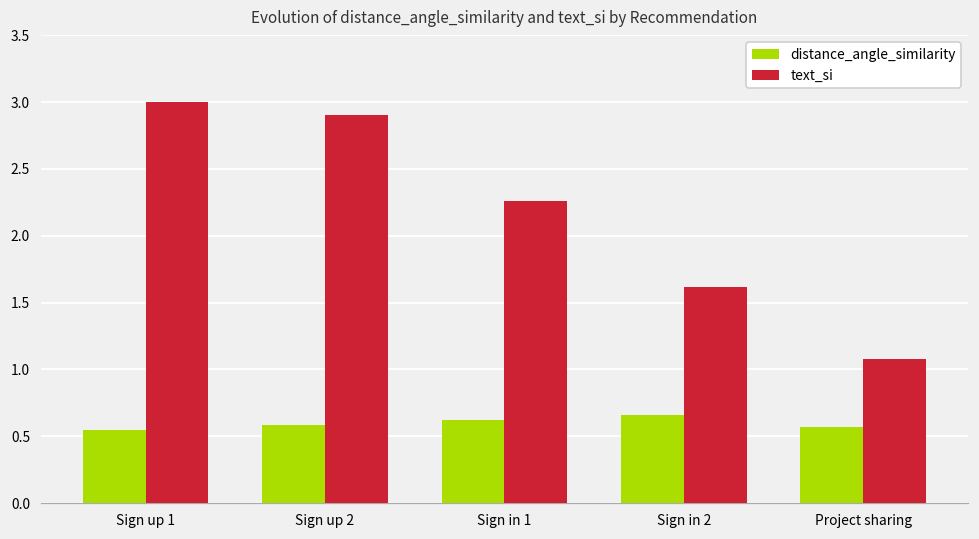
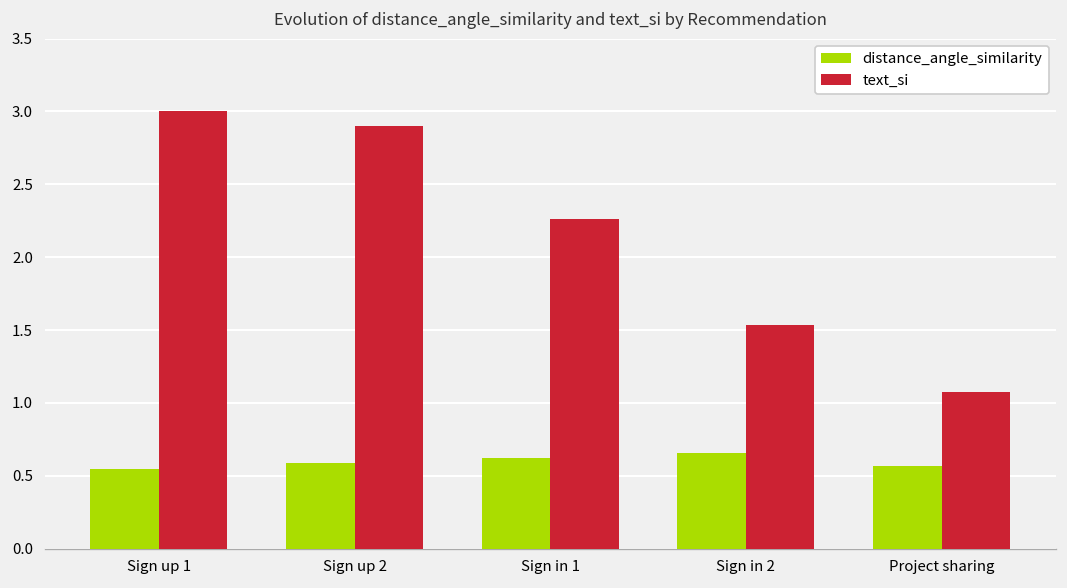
text_si, Sign in 2: 1.61 -> 1.53
